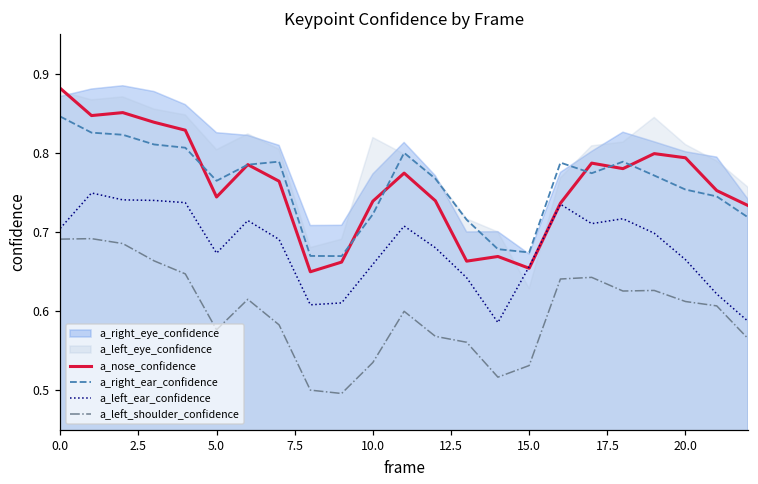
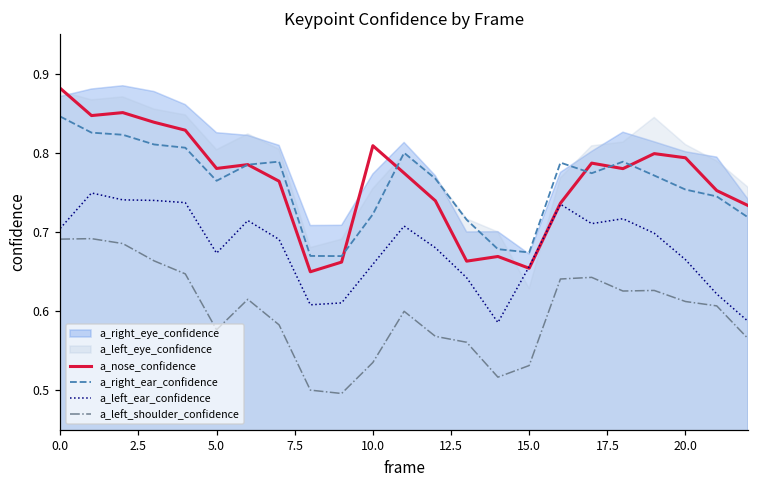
a_nose_confidence, 5.0: 0.74 -> 0.78
a_nose_confidence, 10.0: 0.74 -> 0.81
a_left_eye_confidence, 10.0: 0.82 -> 0.76
